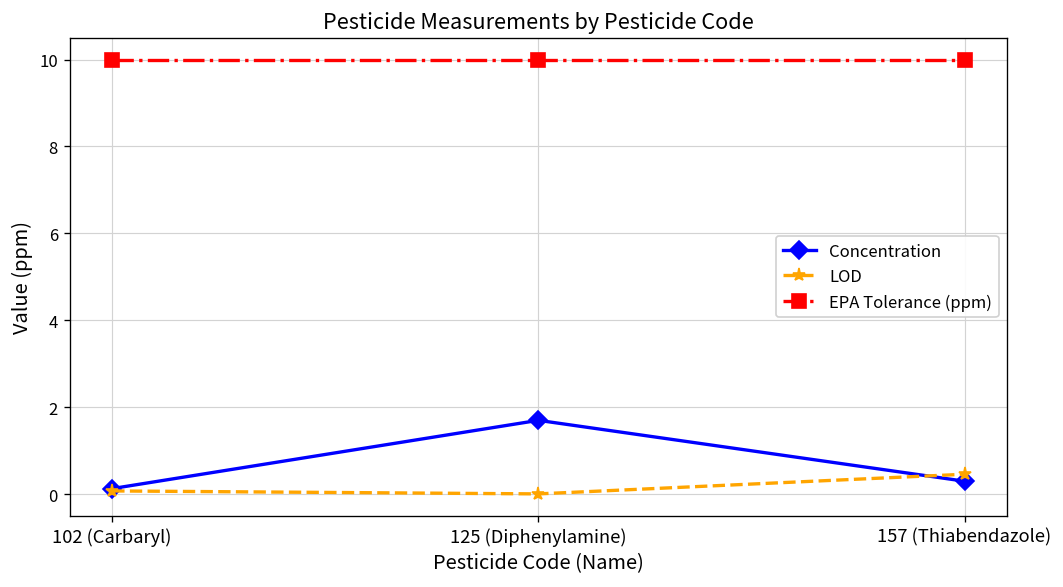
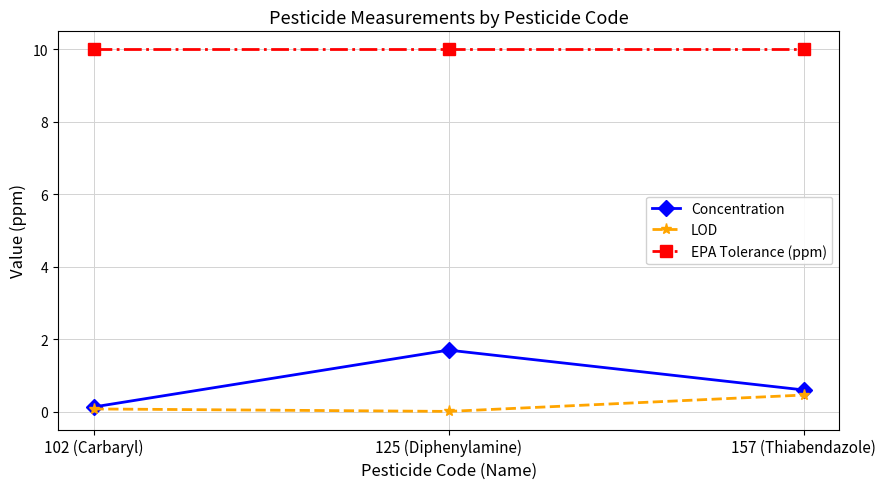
Concentration, 157 (Thiabendazole): 0.3 -> 0.6
